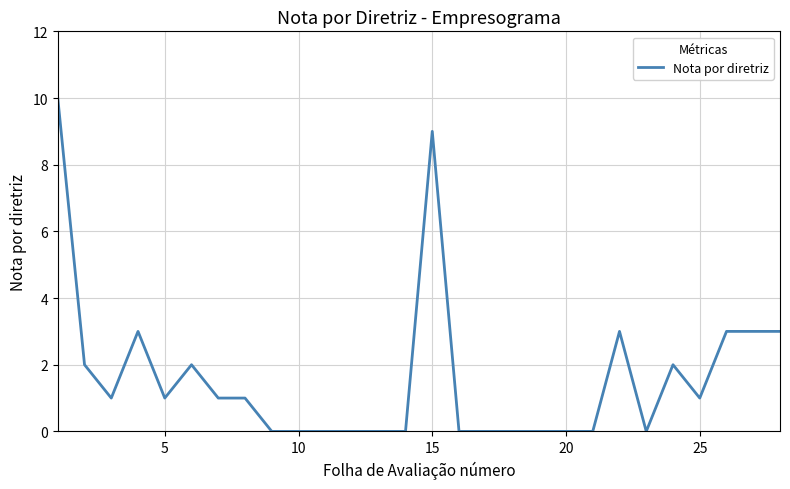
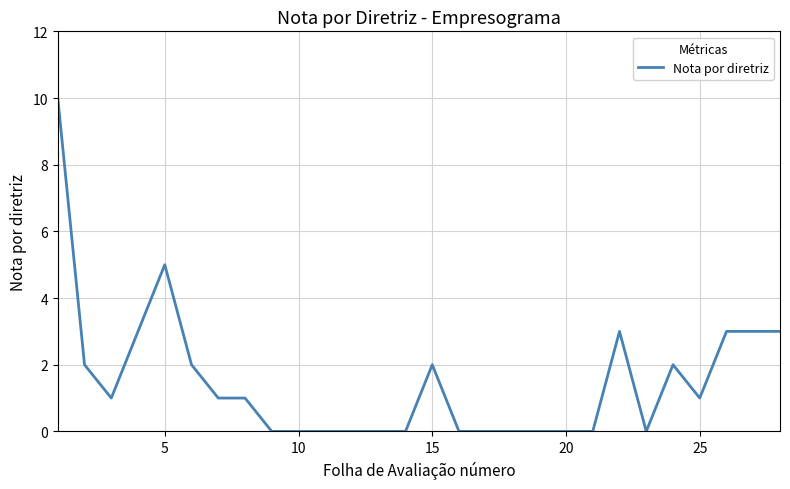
5: 1 -> 5
15: 9 -> 2
